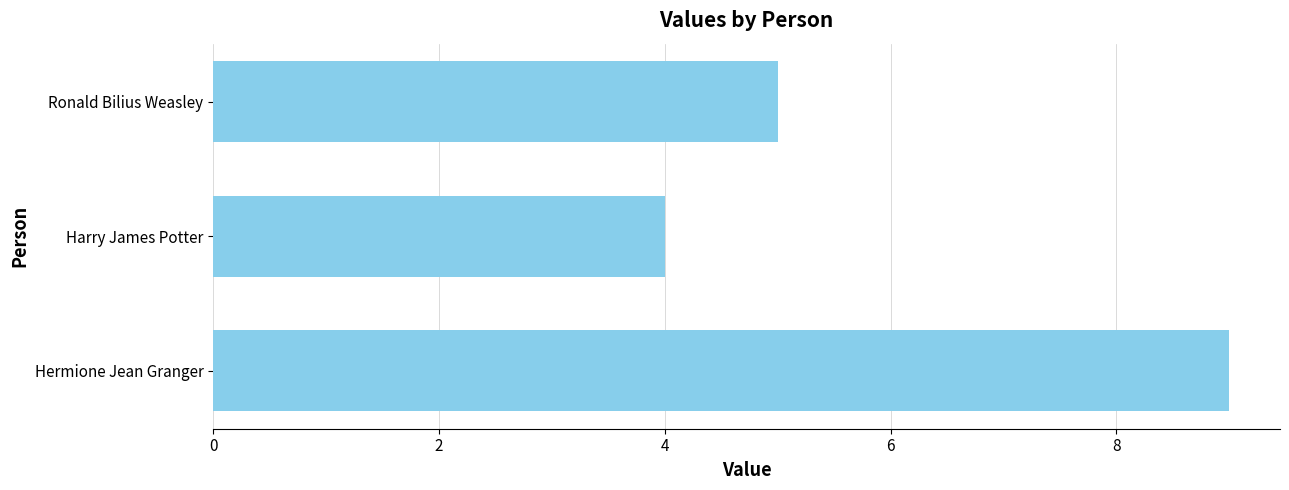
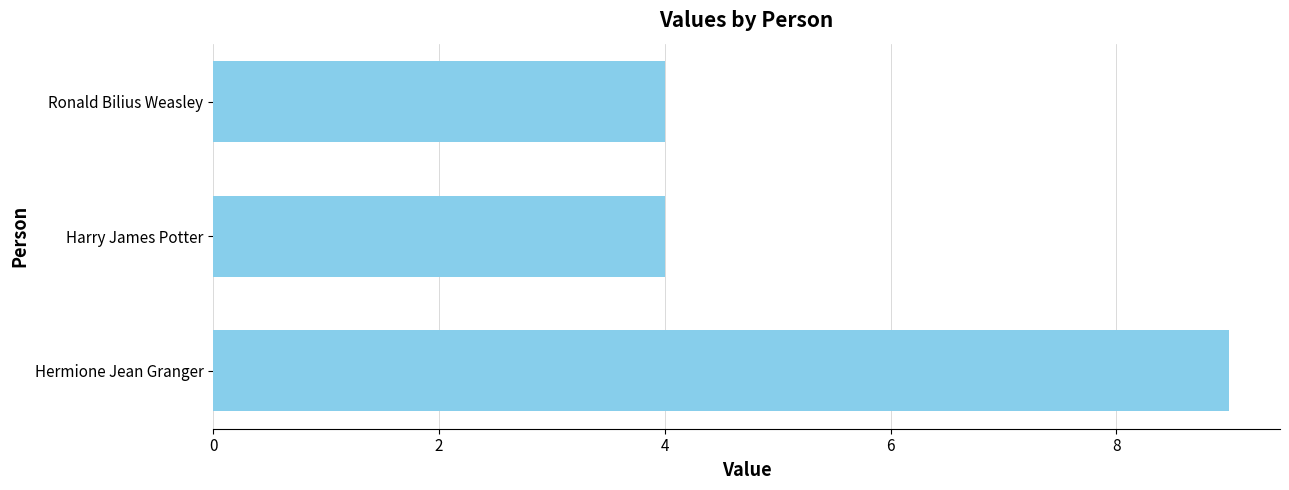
Ronald Bilius Weasley: 5 -> 4
